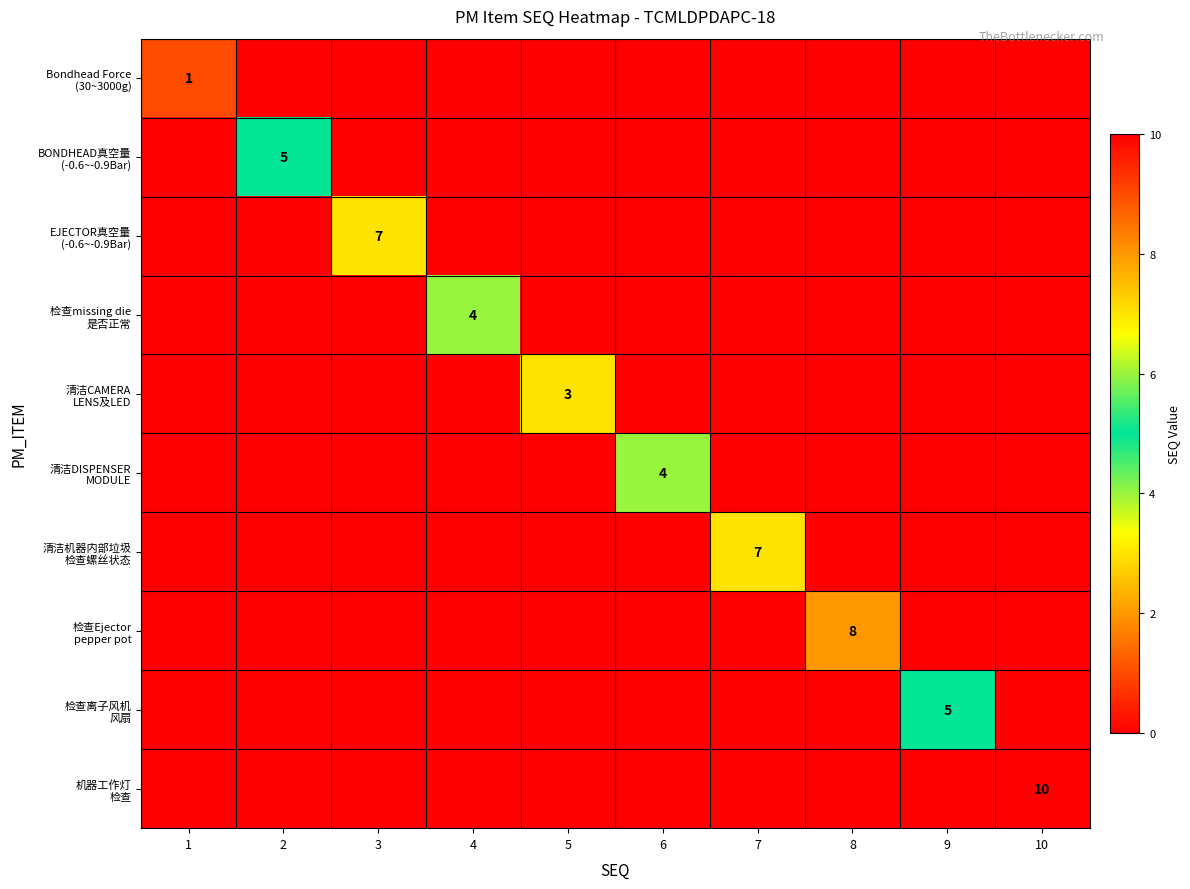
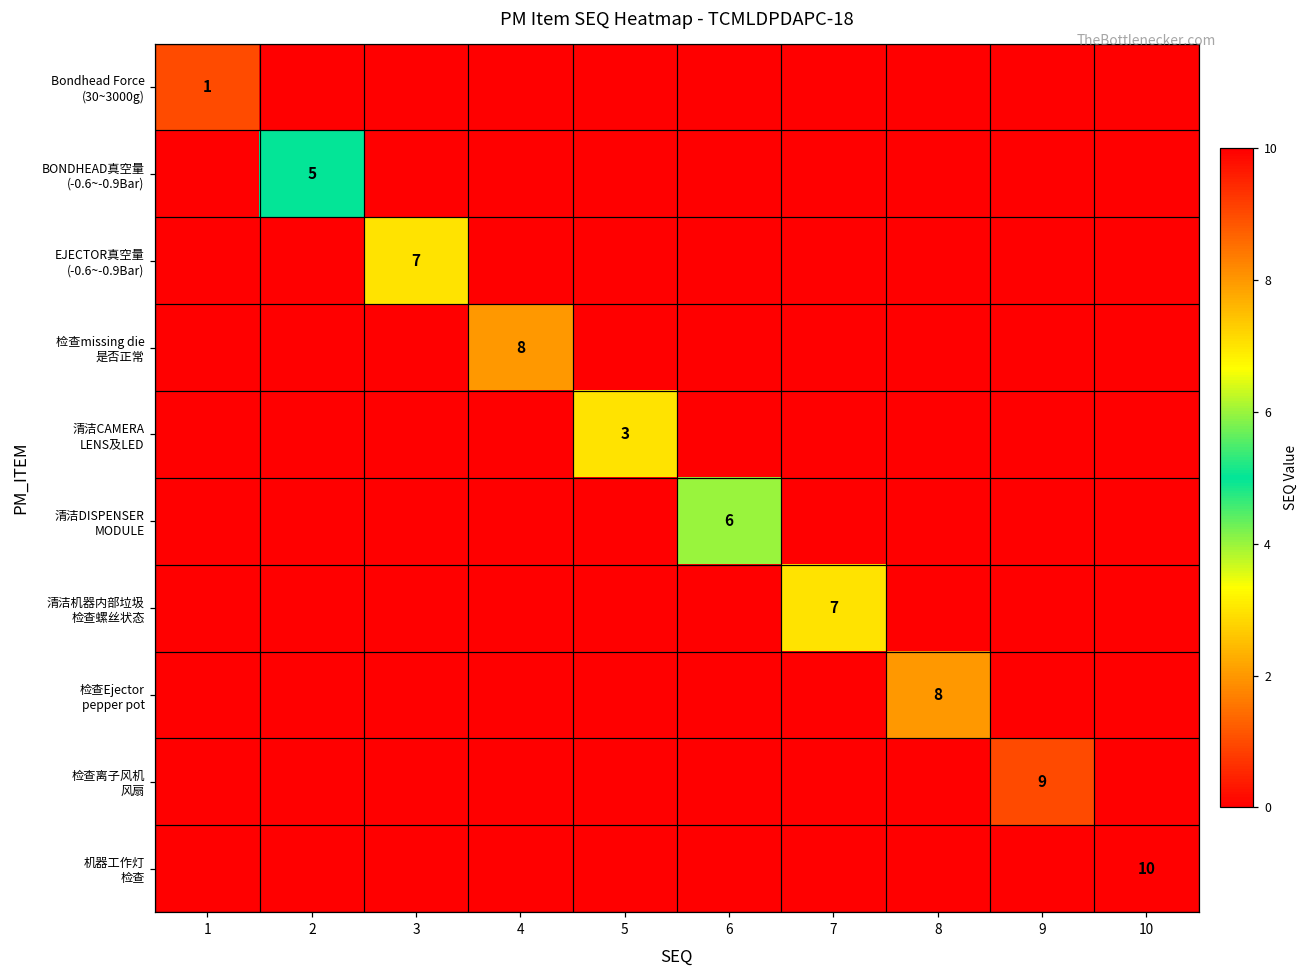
检查missing die 是否正常, 4: 4 -> 8
清洁DISPENSER MODULE, 6: 4 -> 6
检查离子风机 风扇, 9: 5 -> 9
